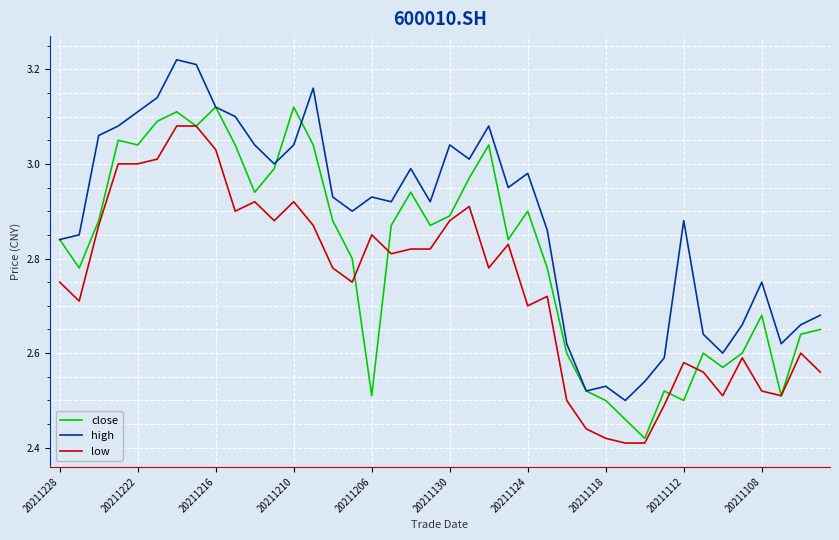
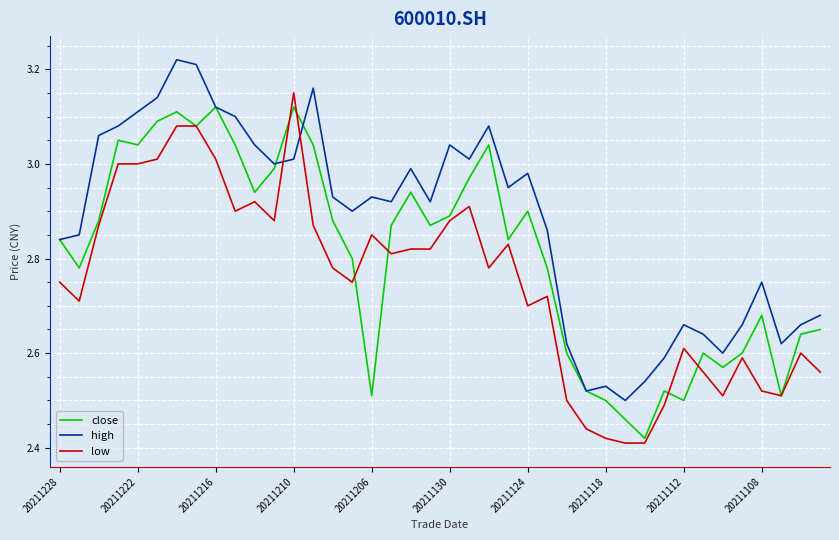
low, 20211216: 3.03 -> 3.01
high, 20211210: 3.04 -> 3.01
low, 20211210: 2.92 -> 3.15
high, 20211112: 2.88 -> 2.66
low, 20211112: 2.58 -> 2.61
